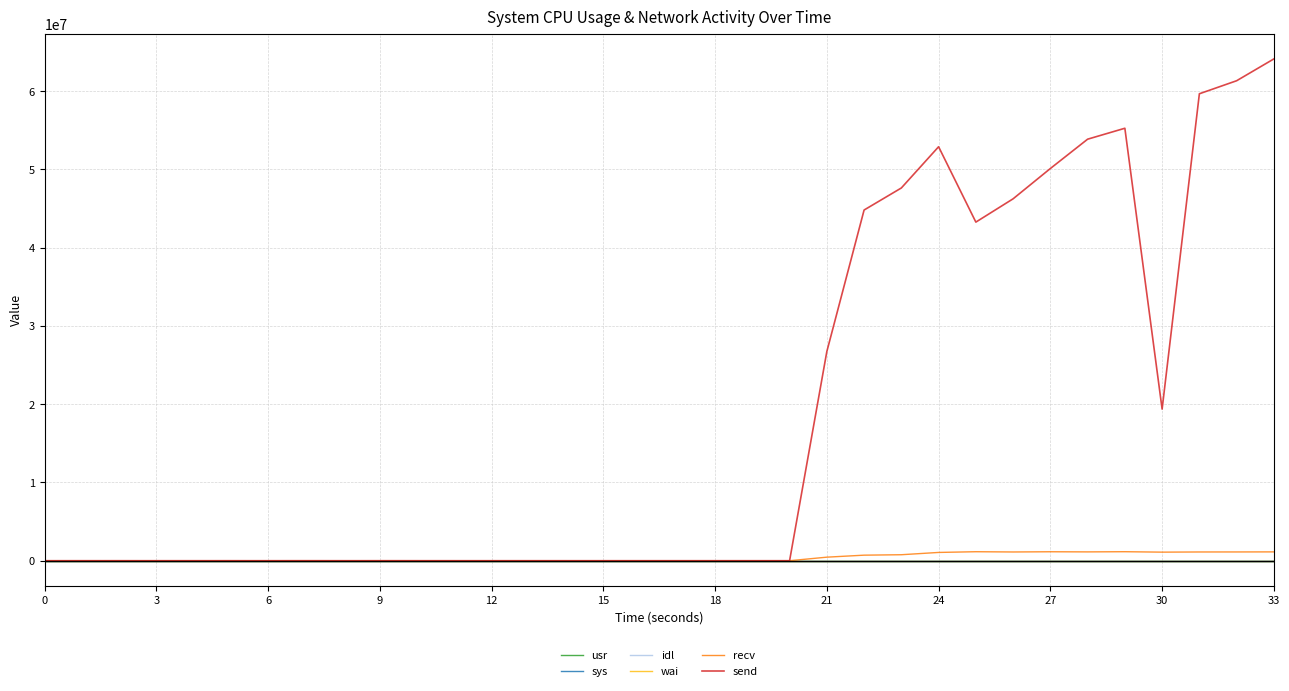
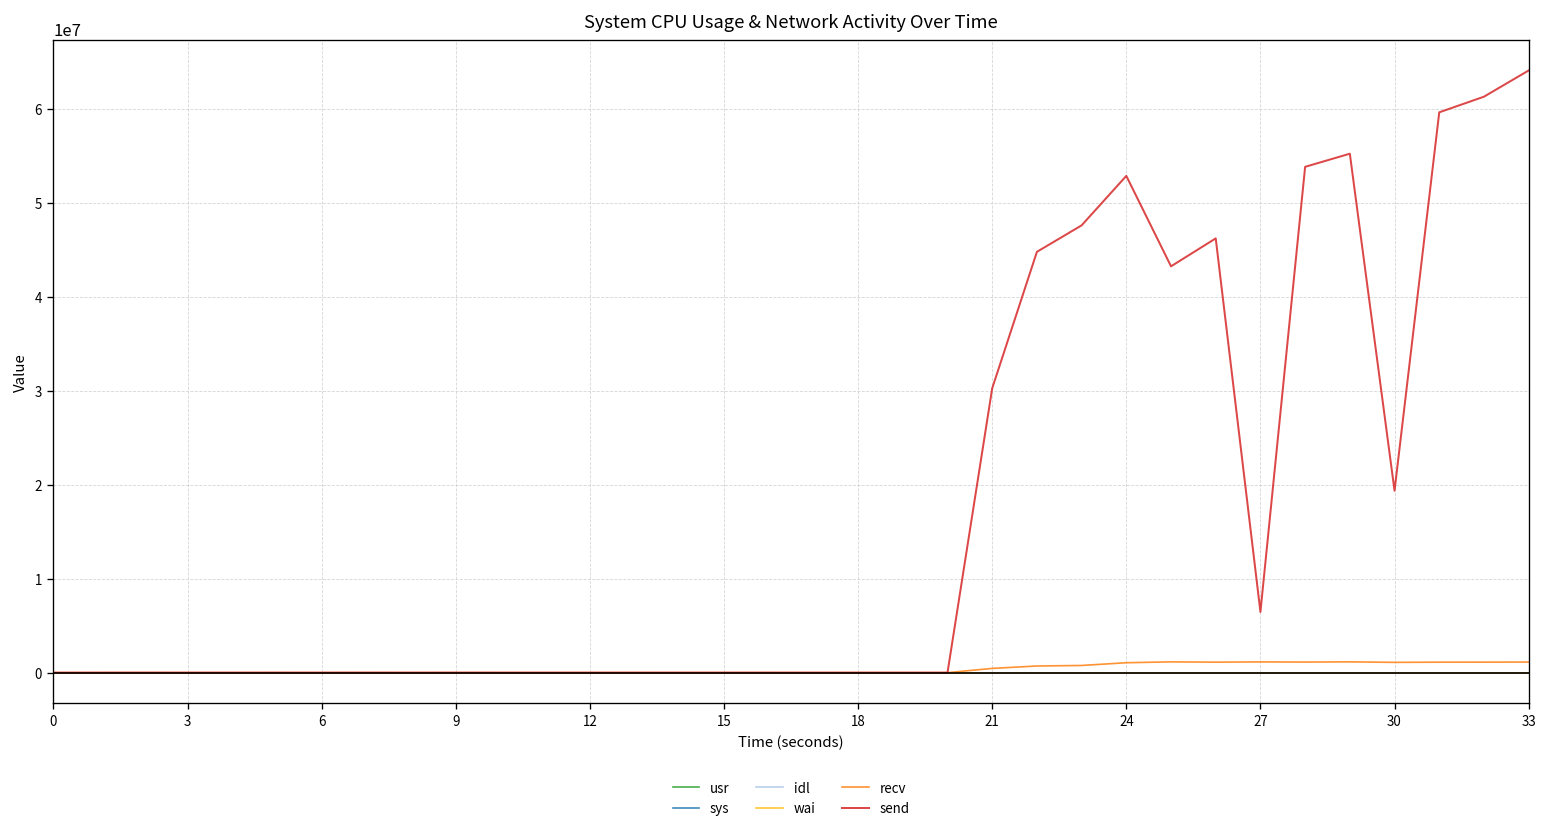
send, 21: 27000000 -> 30000000
send, 27: 50000000 -> 6000000
